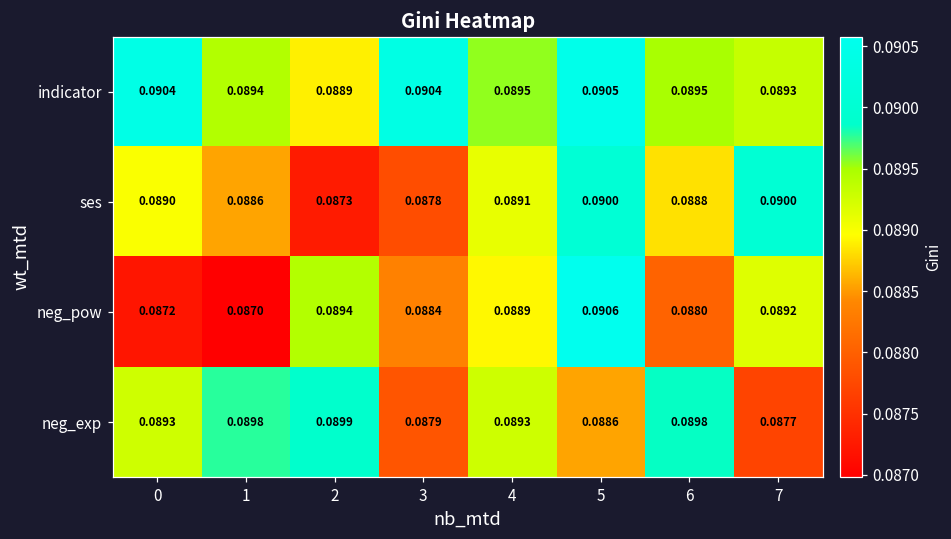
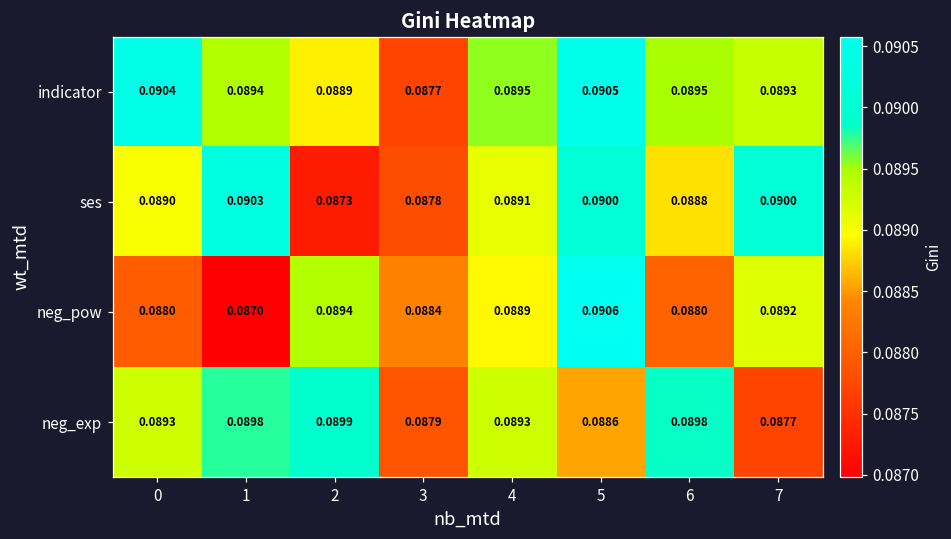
indicator, 3: 0.0904 -> 0.0877
ses, 1: 0.0886 -> 0.0903
neg_pow, 0: 0.0872 -> 0.0880
